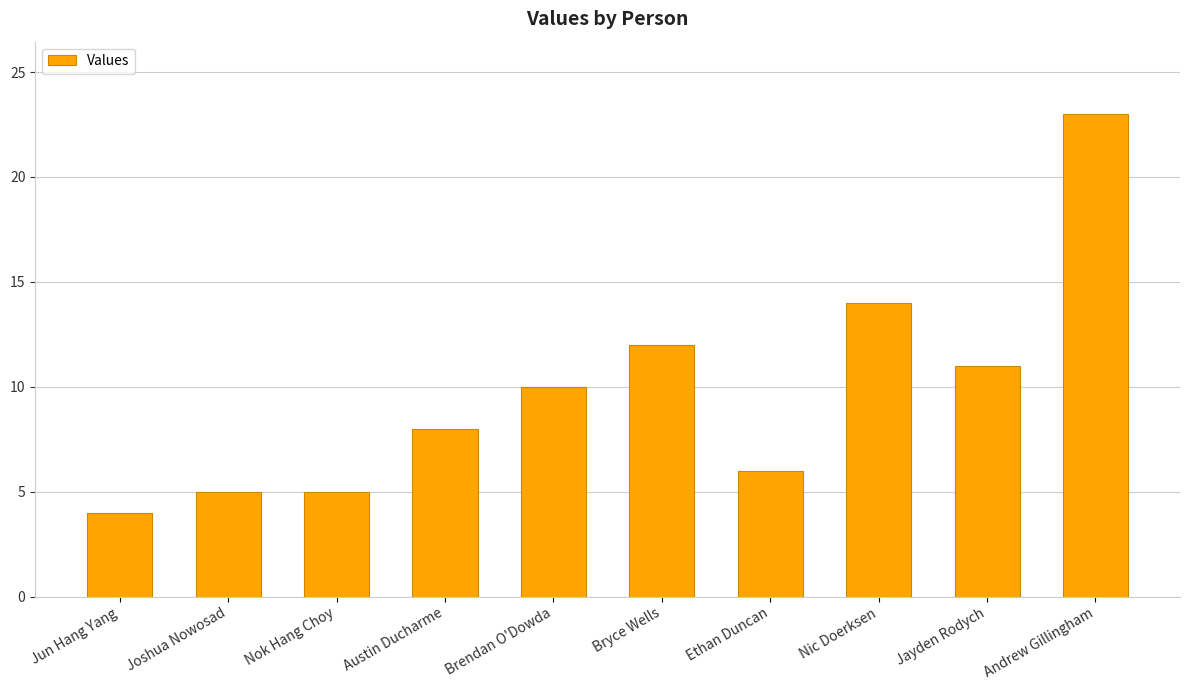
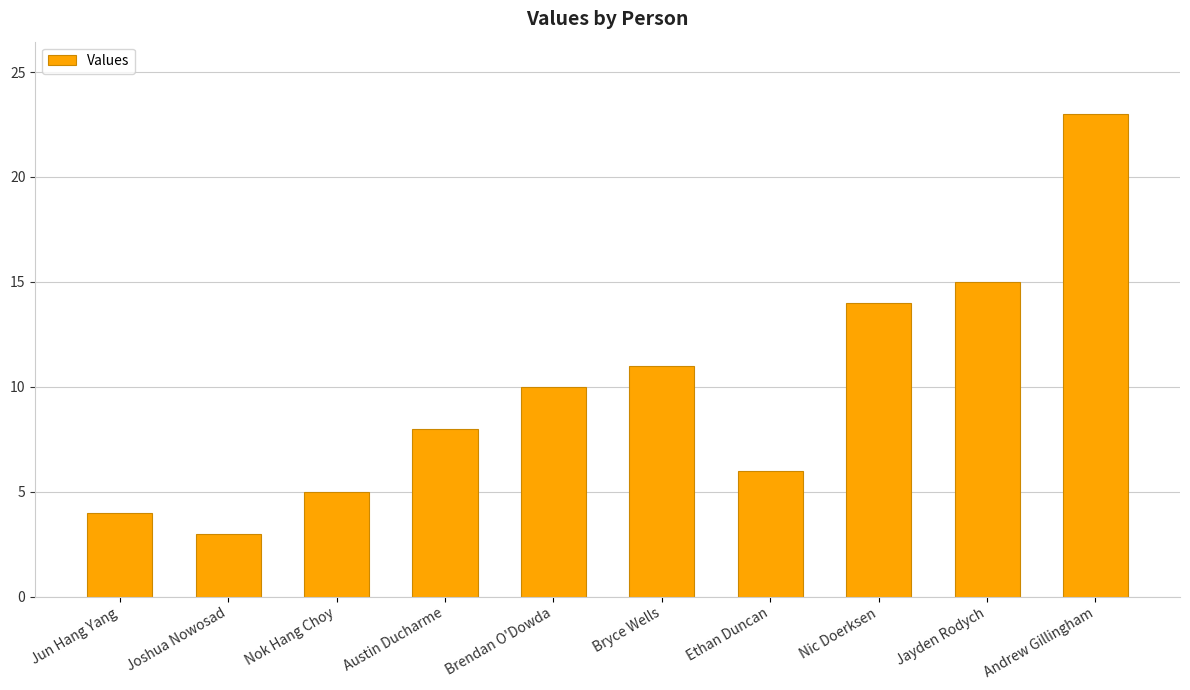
Joshua Nowosad: 5 -> 3
Bryce Wells: 12 -> 11
Jayden Rodych: 11 -> 15
